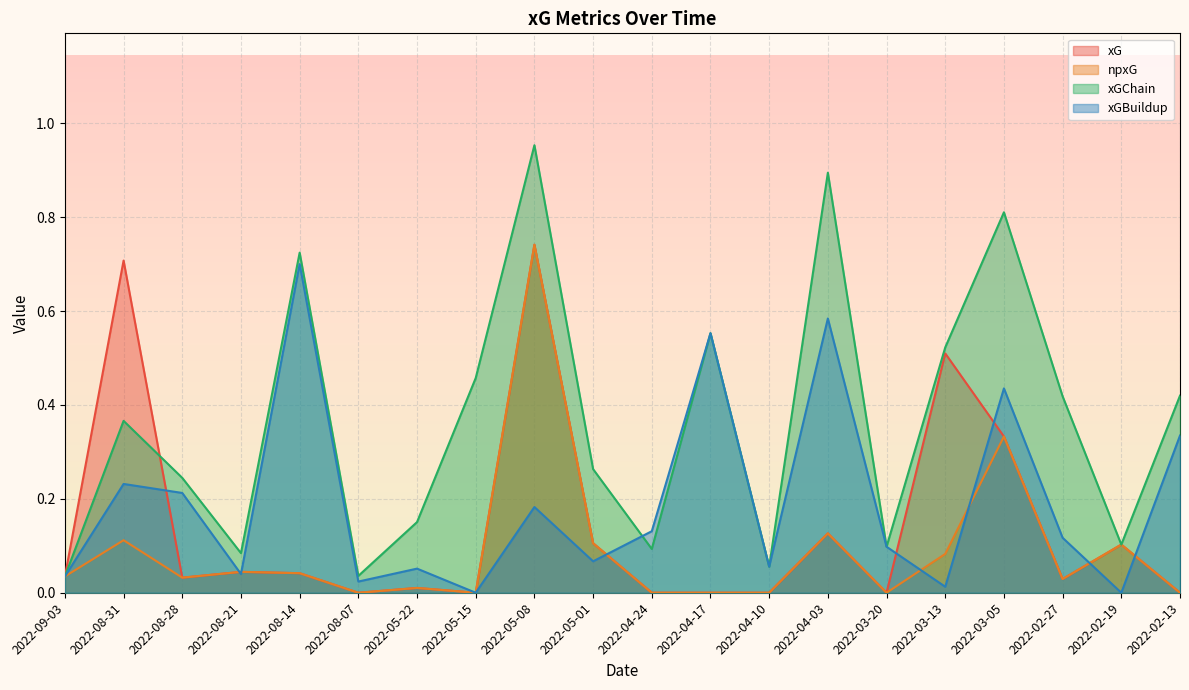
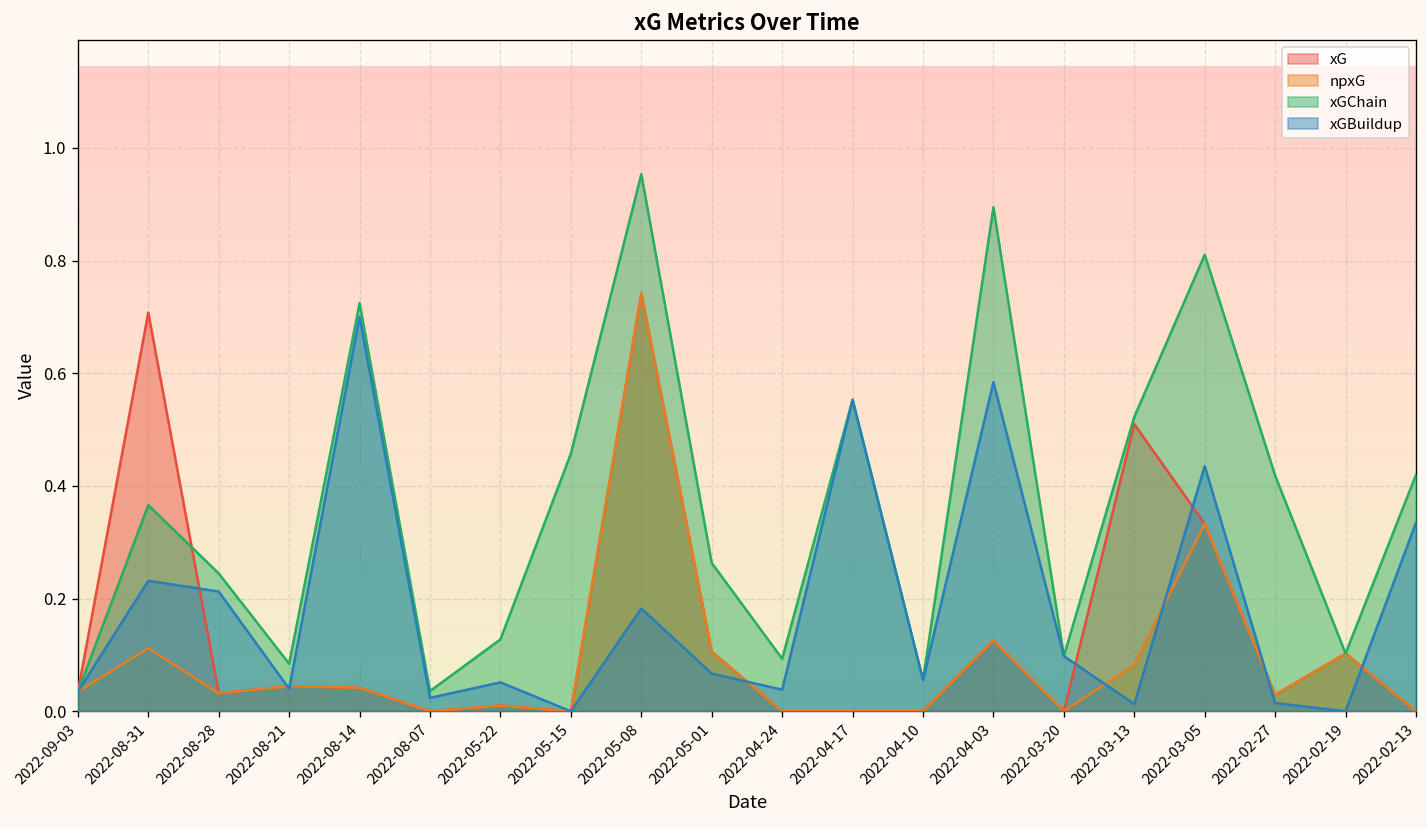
xGChain, 2022-05-22: 0.15 -> 0.13
xGBuildup, 2022-04-24: 0.13 -> 0.04
xGBuildup, 2022-02-27: 0.12 -> 0.01
